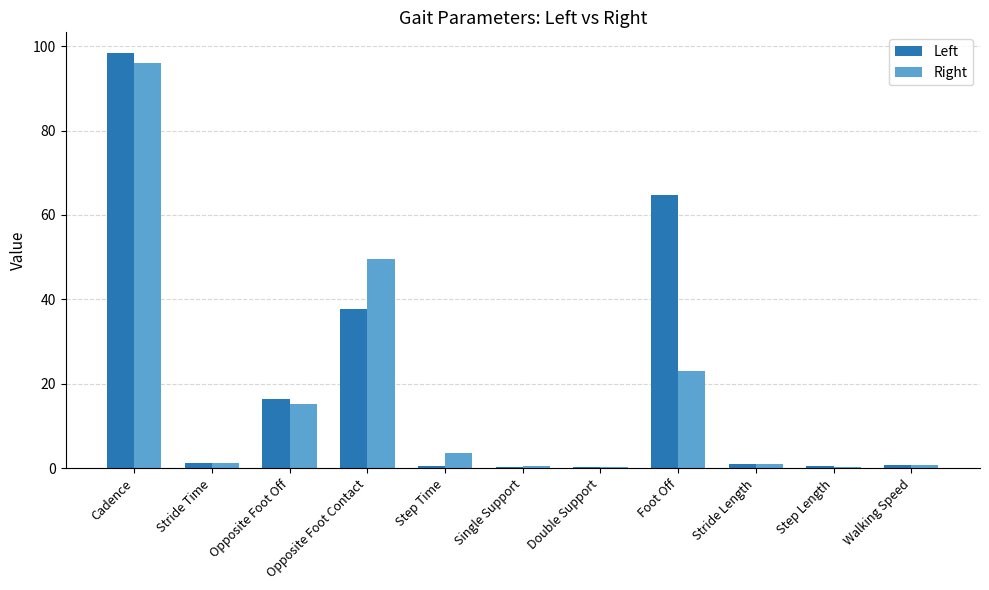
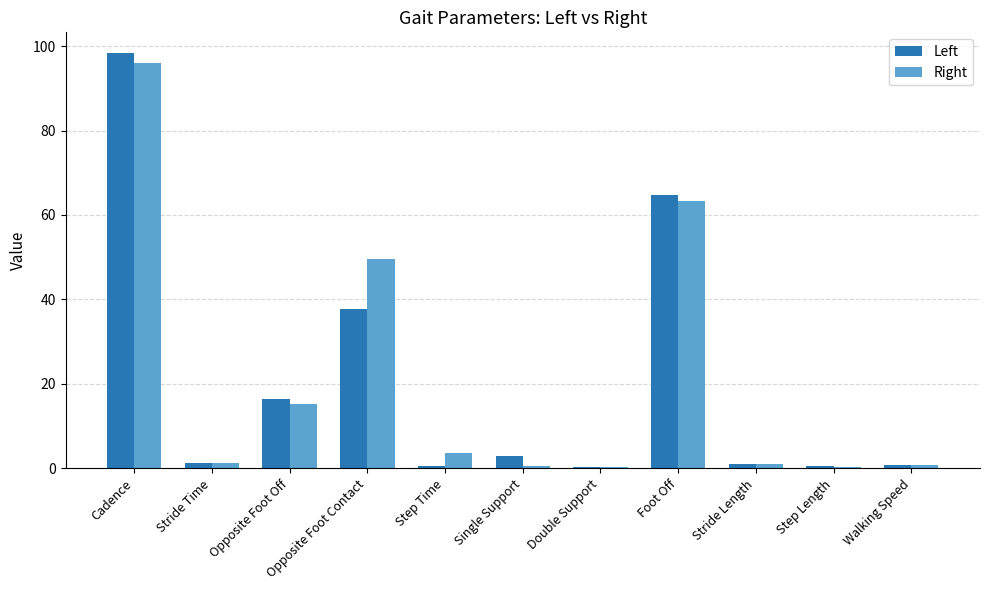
Left, Single Support: 0 -> 3
Right, Foot Off: 23 -> 63
